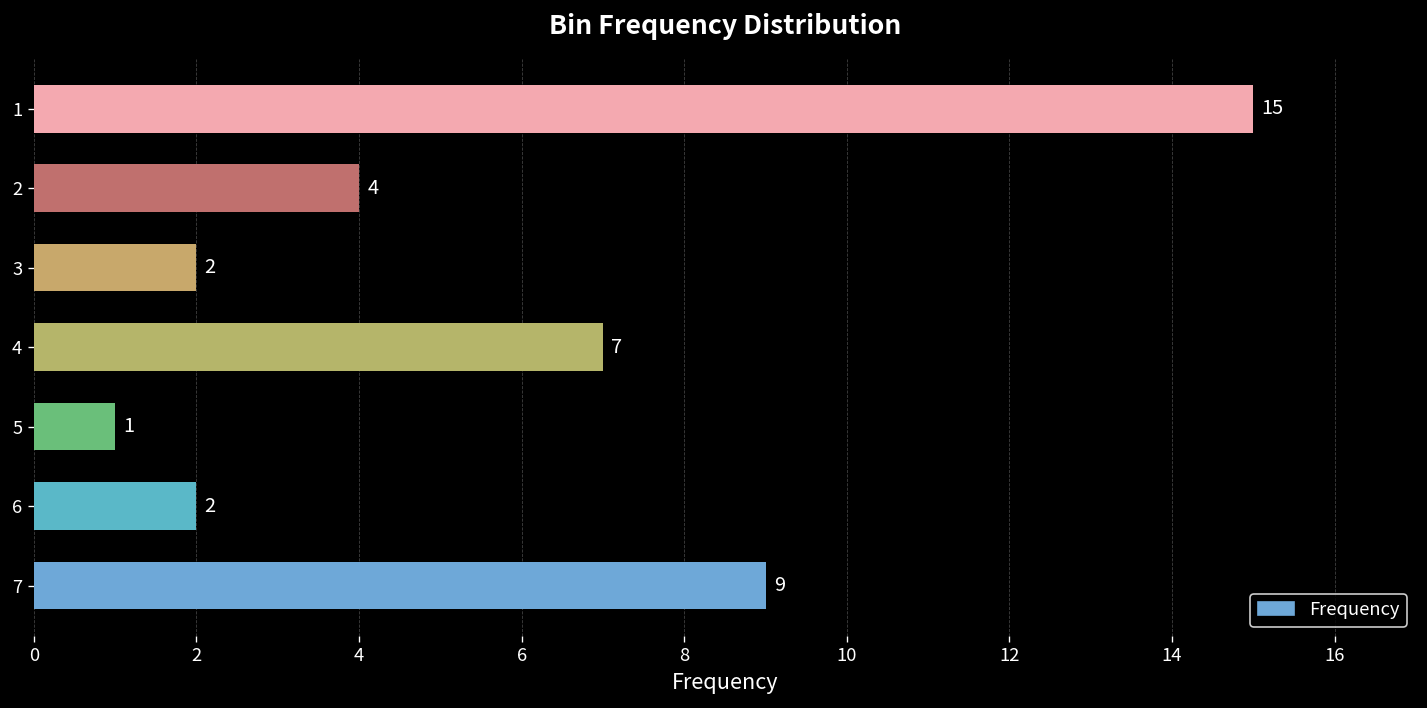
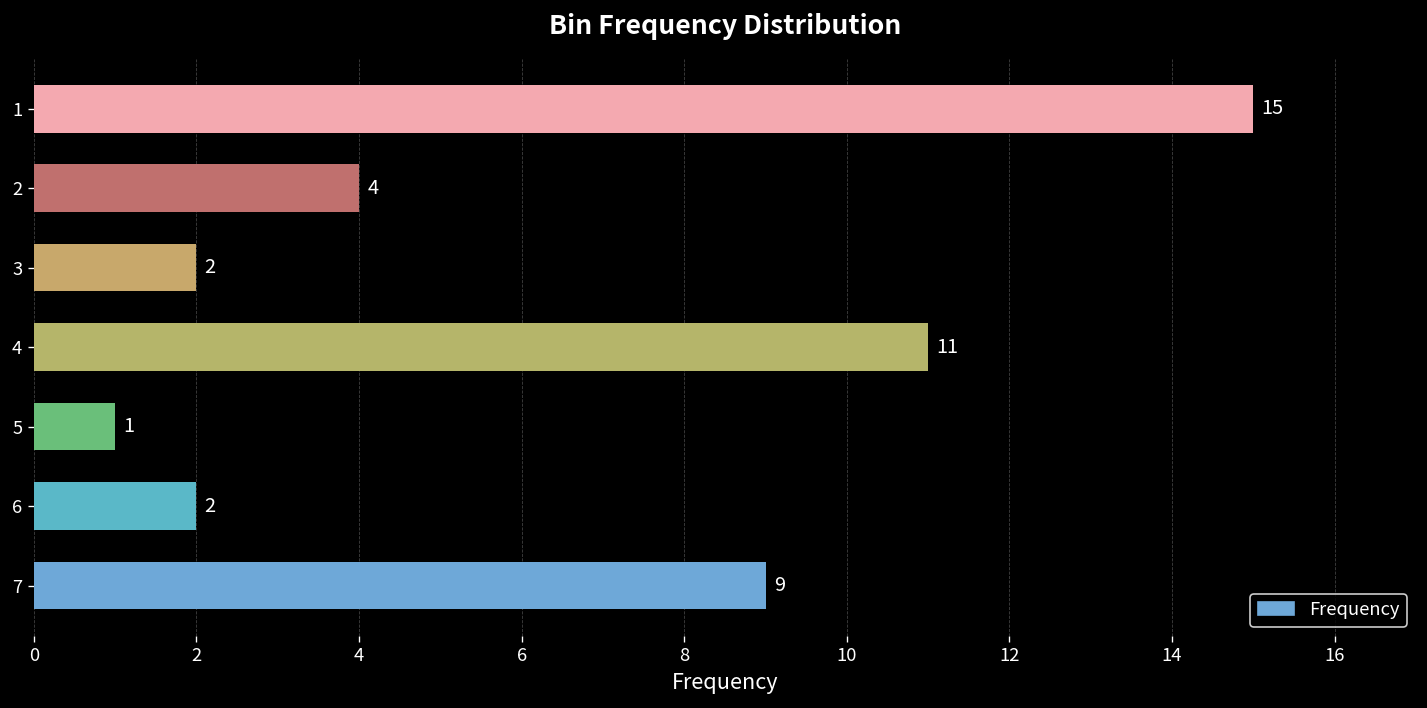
4: 7 -> 11
